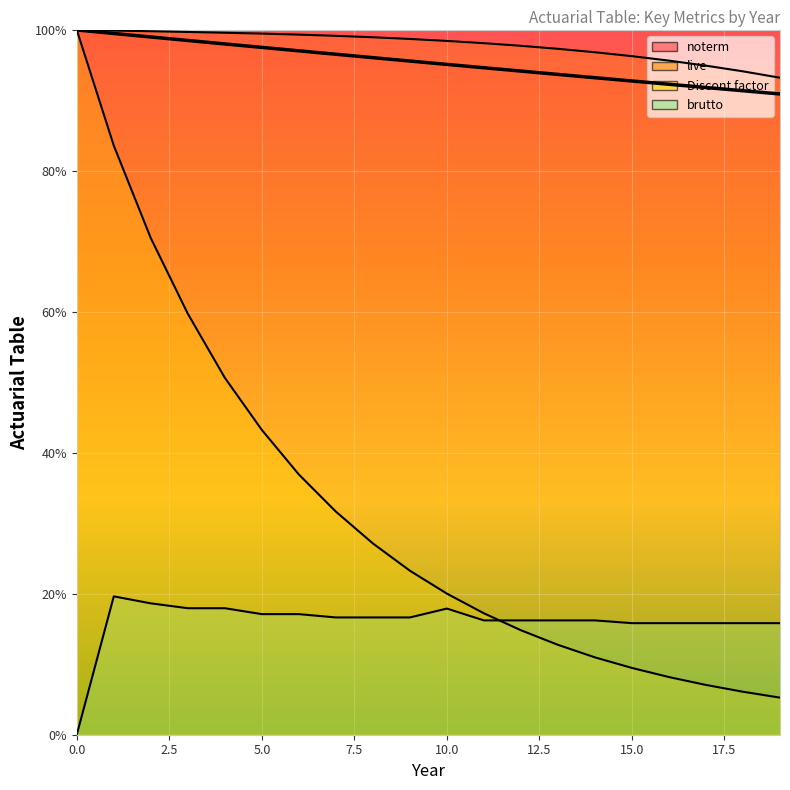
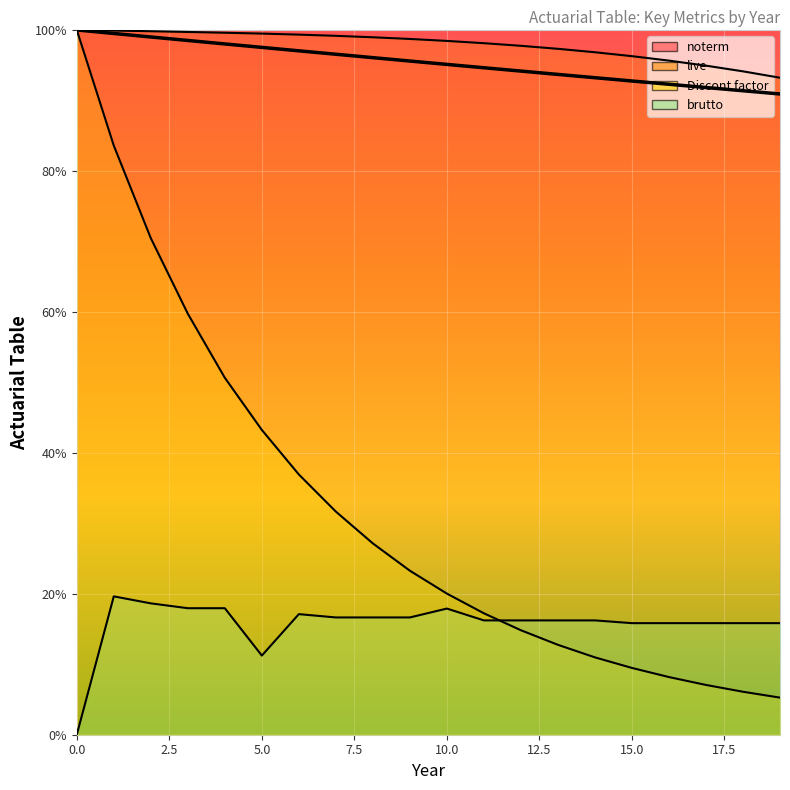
brutto, 5.0: 17% -> 11%
